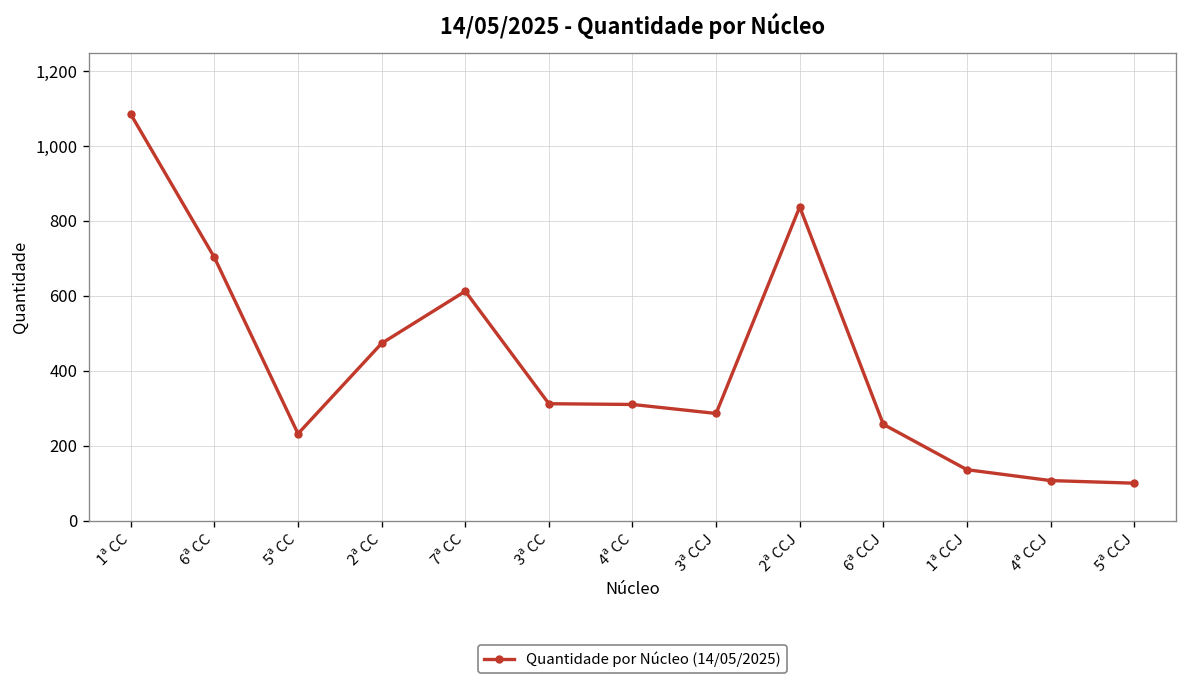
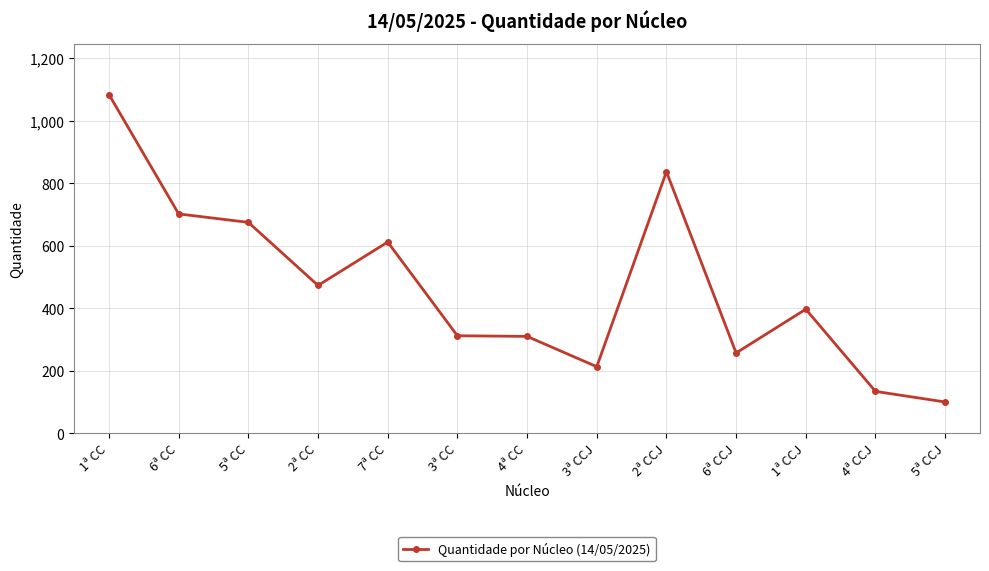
5ª CC: 230 -> 680
3ª CCJ: 290 -> 210
1ª CCJ: 140 -> 400
4ª CCJ: 110 -> 130
